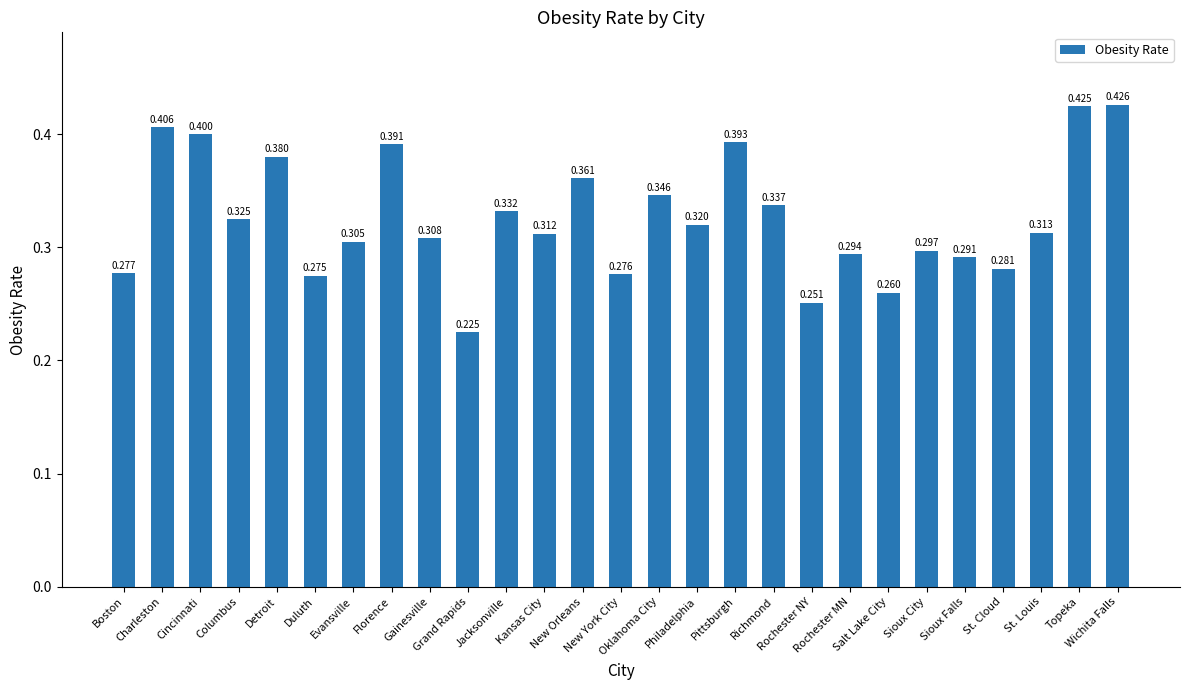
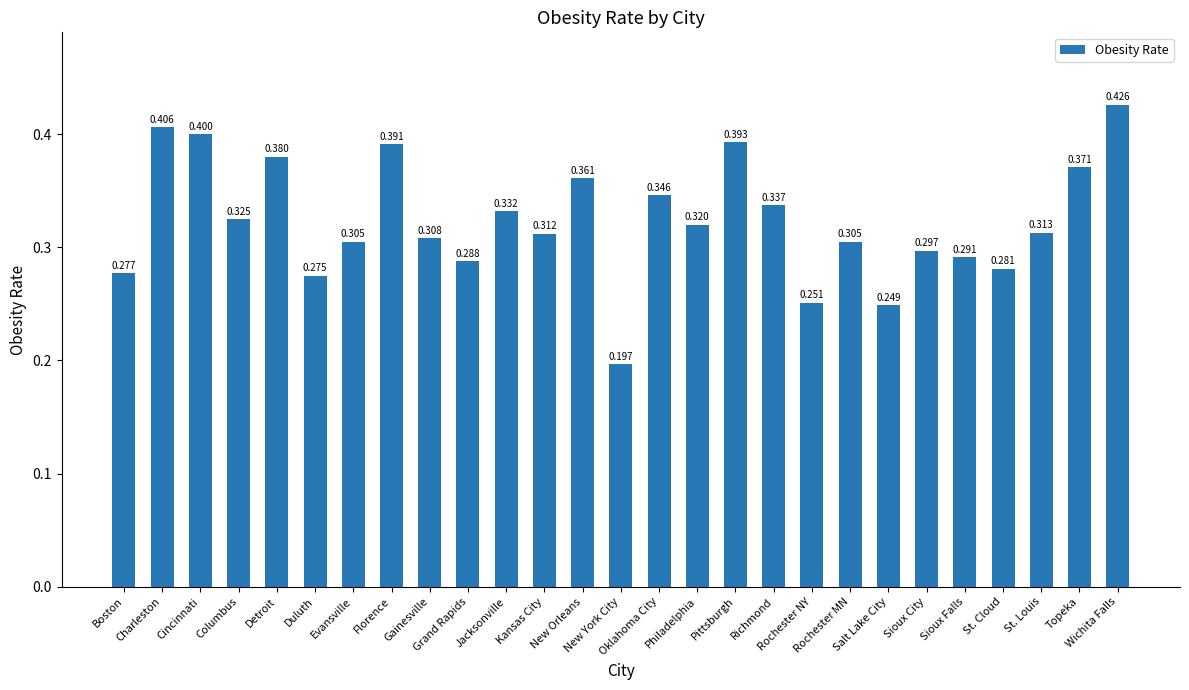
Grand Rapids: 0.225 -> 0.288
New York City: 0.276 -> 0.197
Rochester MN: 0.294 -> 0.305
Salt Lake City: 0.260 -> 0.249
Topeka: 0.425 -> 0.371
